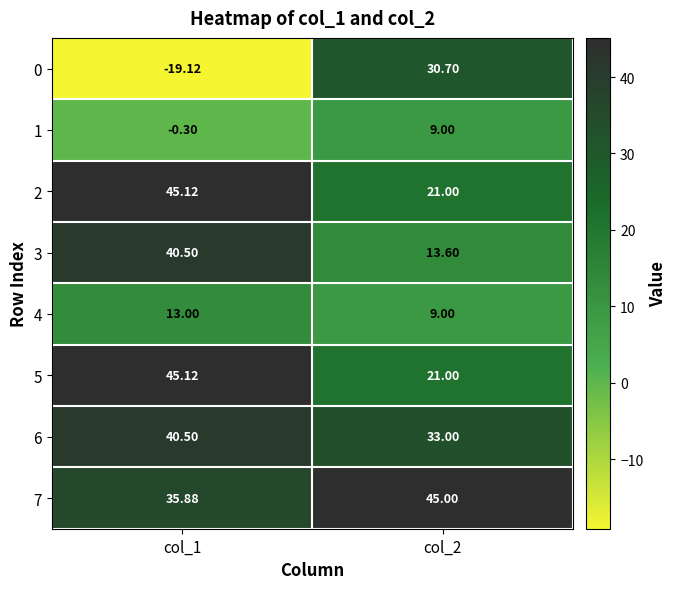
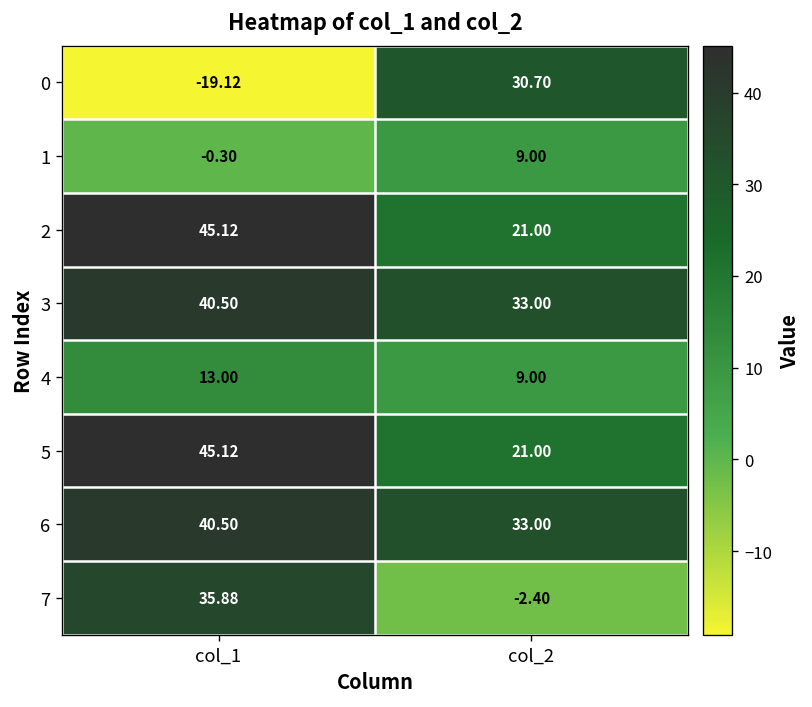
3, col_2: 13.60 -> 33.00
7, col_2: 45.00 -> -2.40
